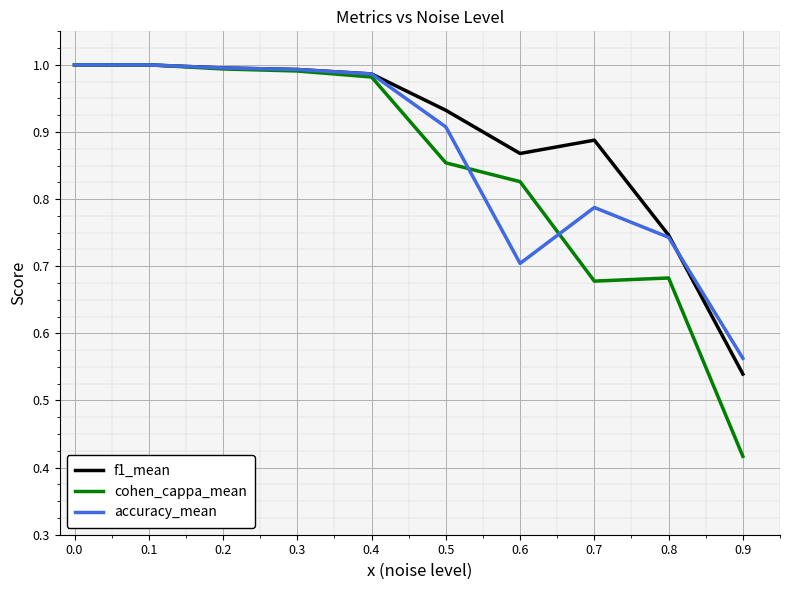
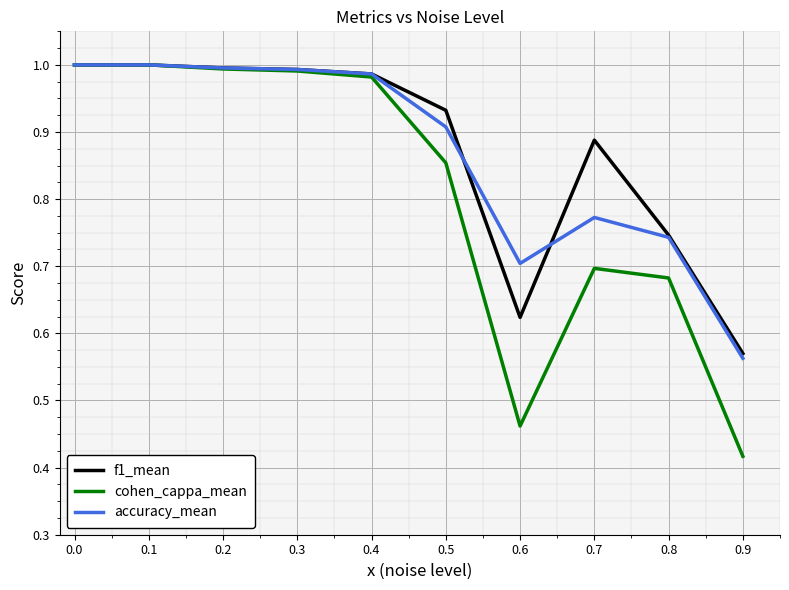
f1_mean, 0.6: 0.87 -> 0.62
cohen_cappa_mean, 0.6: 0.83 -> 0.46
cohen_cappa_mean, 0.7: 0.68 -> 0.70
accuracy_mean, 0.7: 0.79 -> 0.77
f1_mean, 0.9: 0.54 -> 0.57
